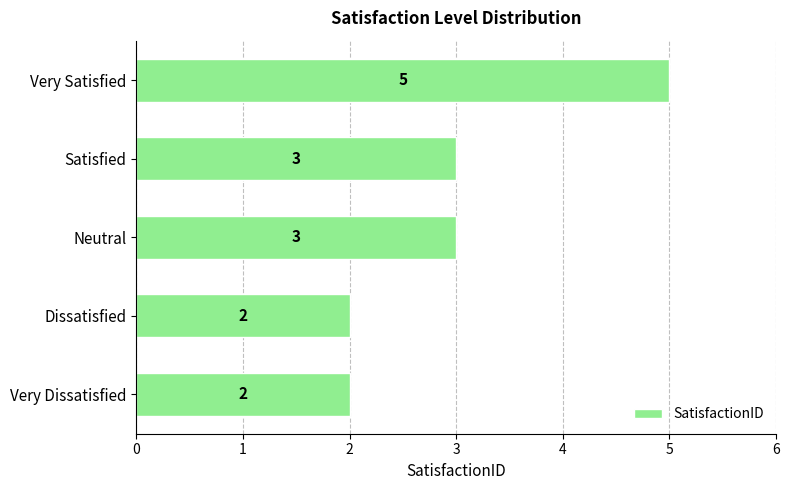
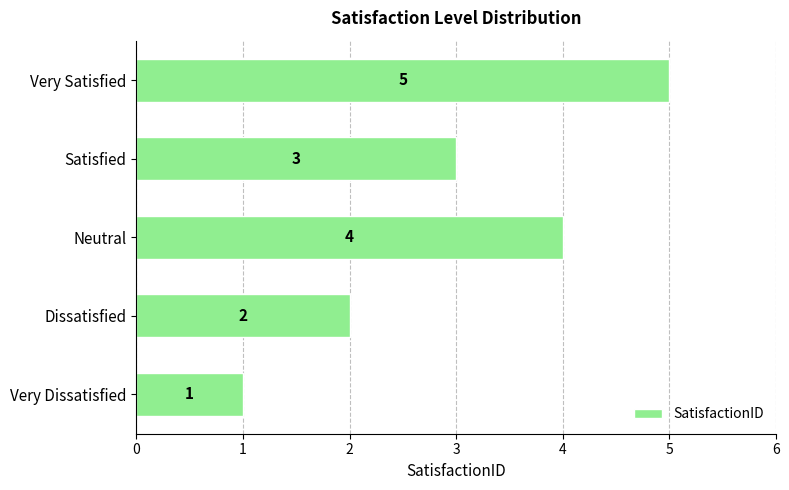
Neutral: 3 -> 4
Very Dissatisfied: 2 -> 1
